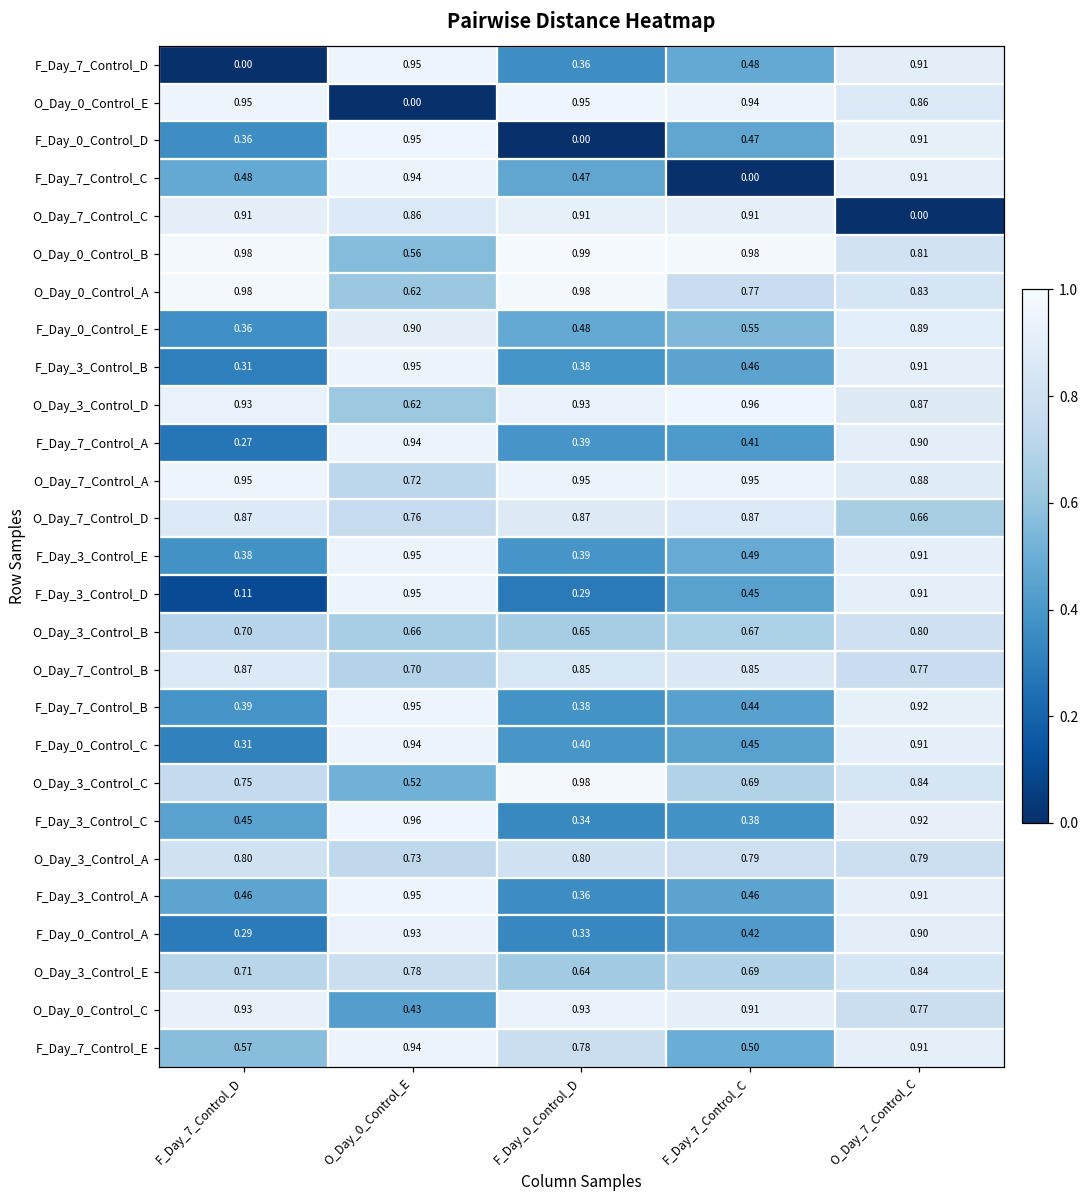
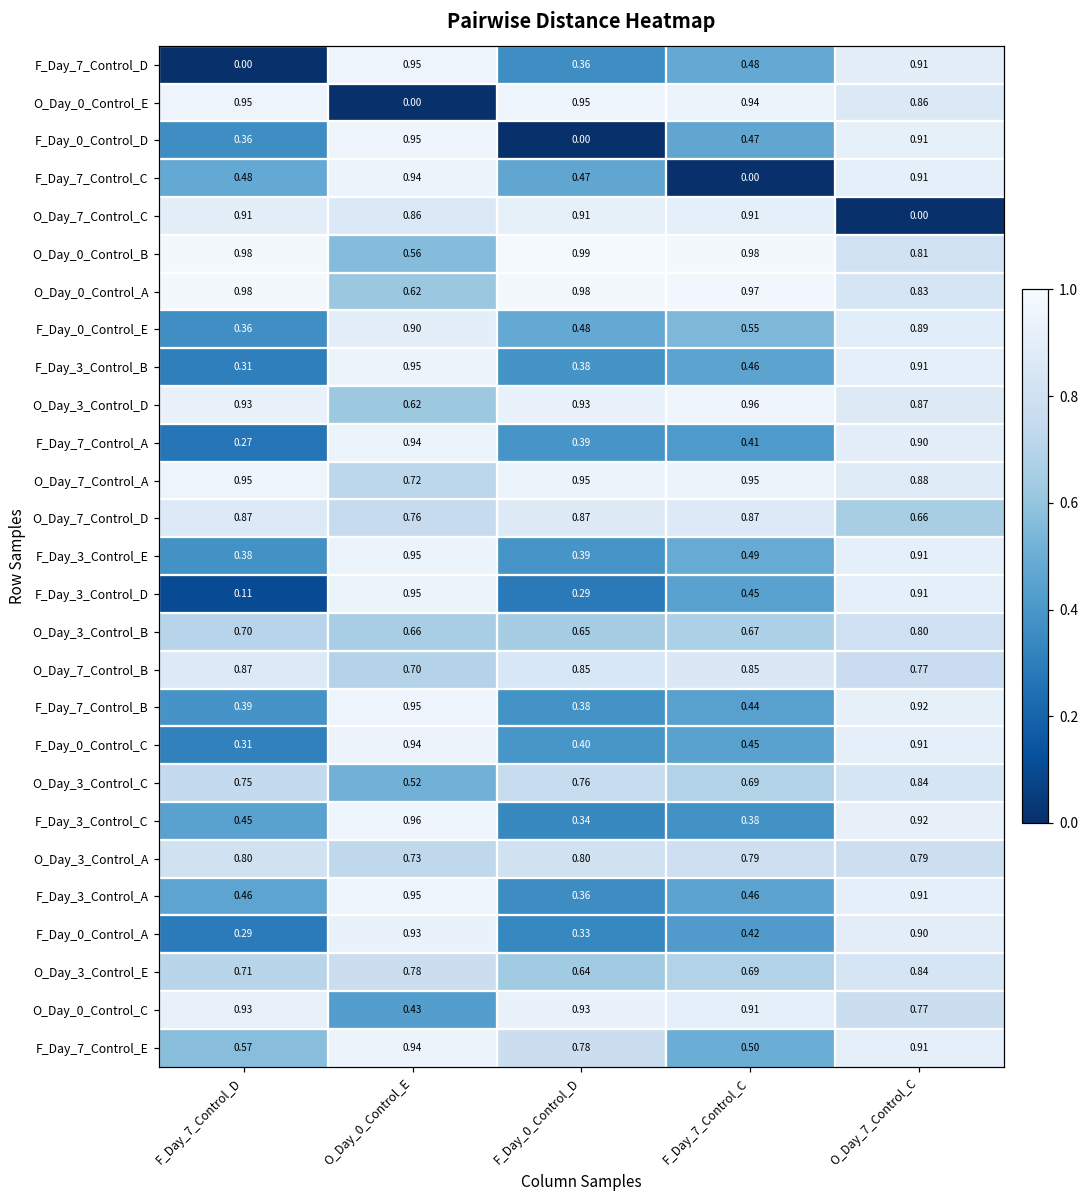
O_Day_0_Control_A, F_Day_7_Control_C: 0.77 -> 0.97
O_Day_3_Control_C, F_Day_0_Control_D: 0.98 -> 0.76
